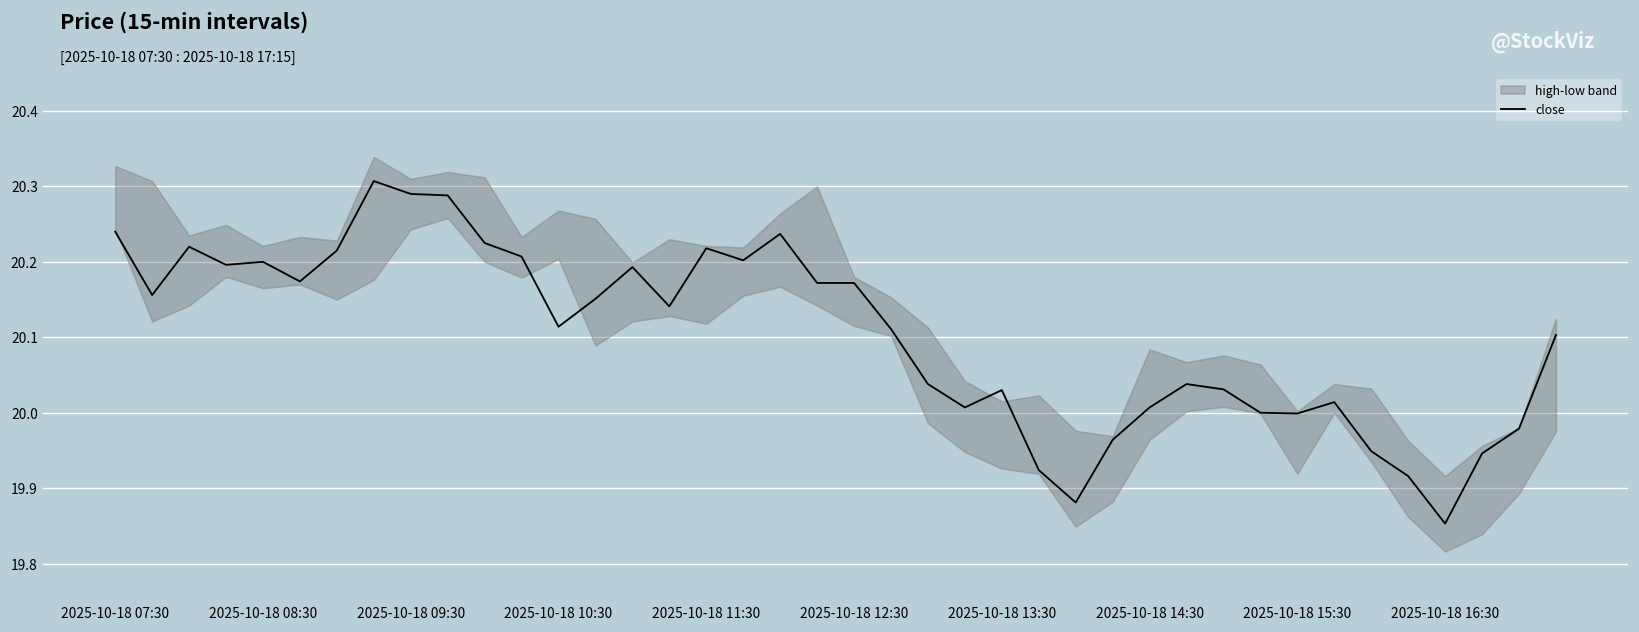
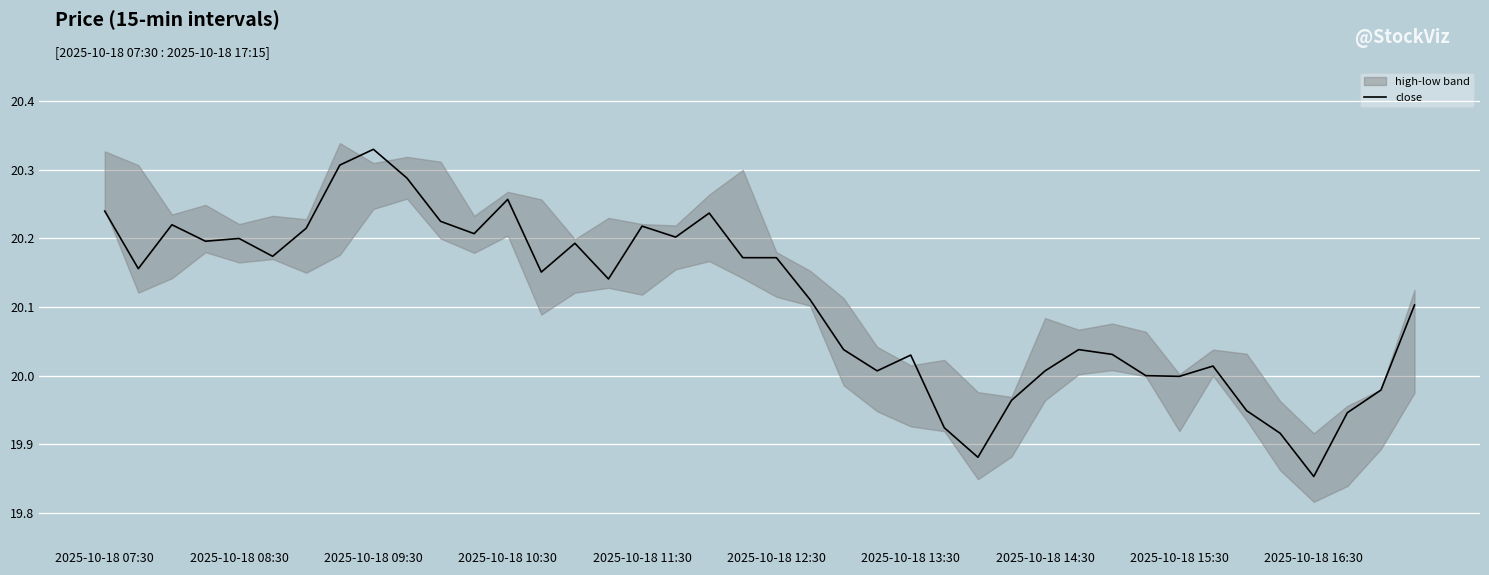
close, 2025-10-18 09:30: 20.29 -> 20.33
close, 2025-10-18 10:30: 20.11 -> 20.26
